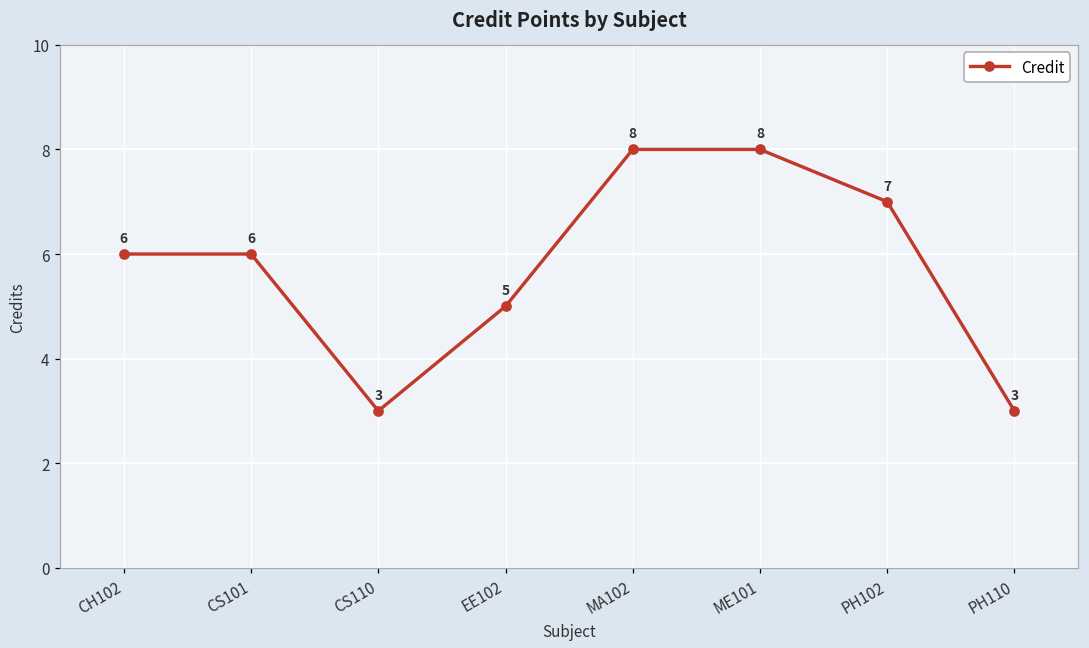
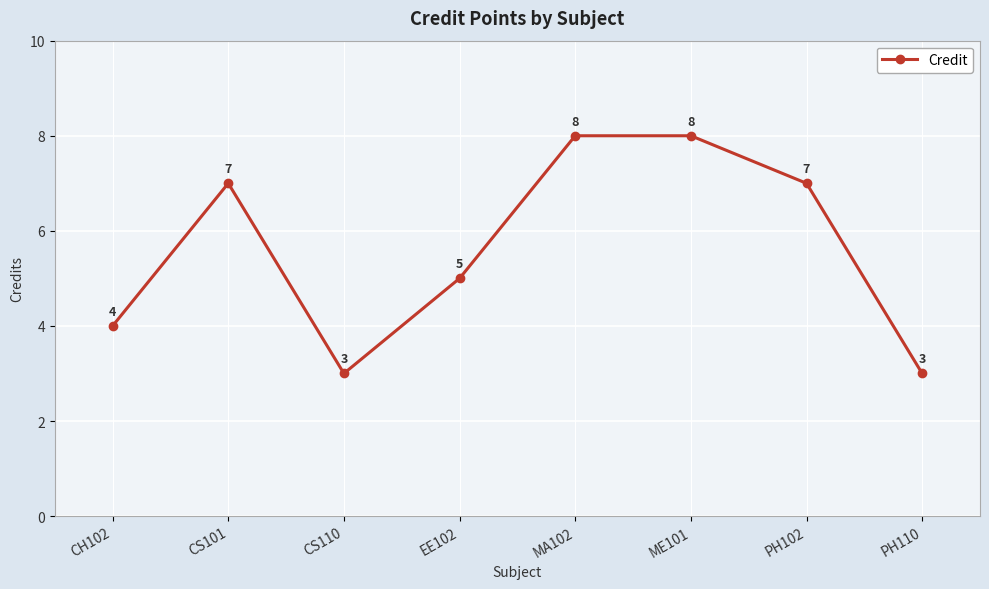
CH102: 6 -> 4
CS101: 6 -> 7
